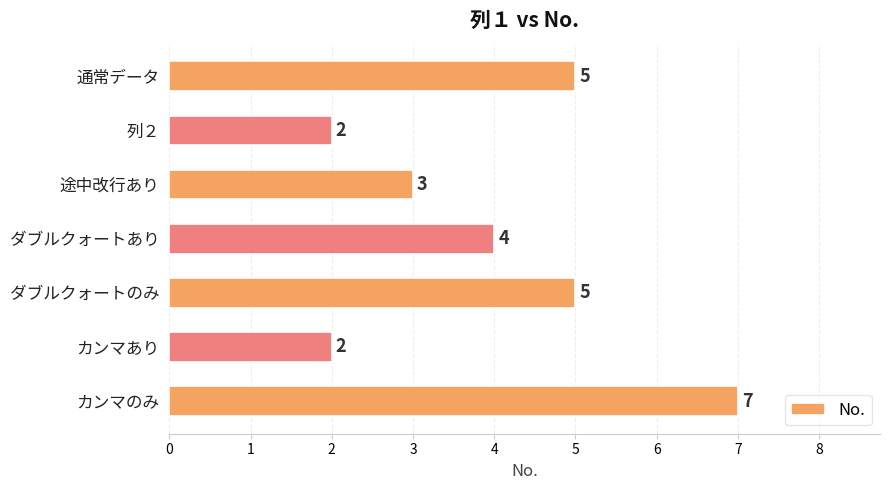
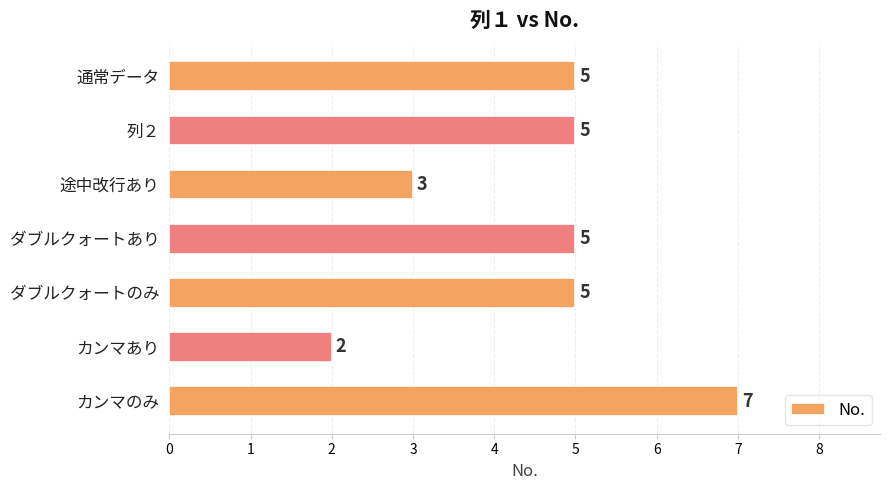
列２: 2 -> 5
ダブルクォートあり: 4 -> 5
